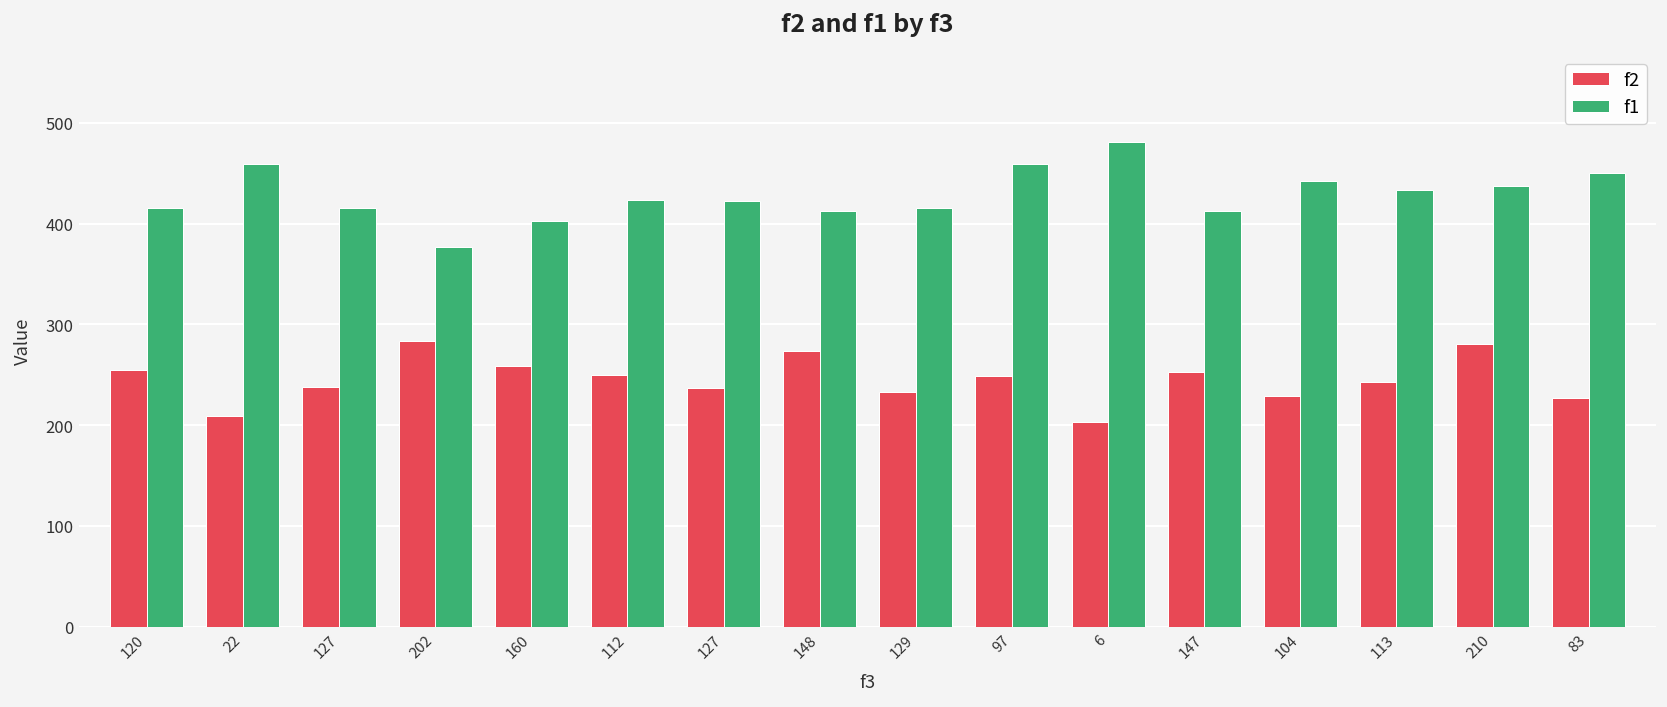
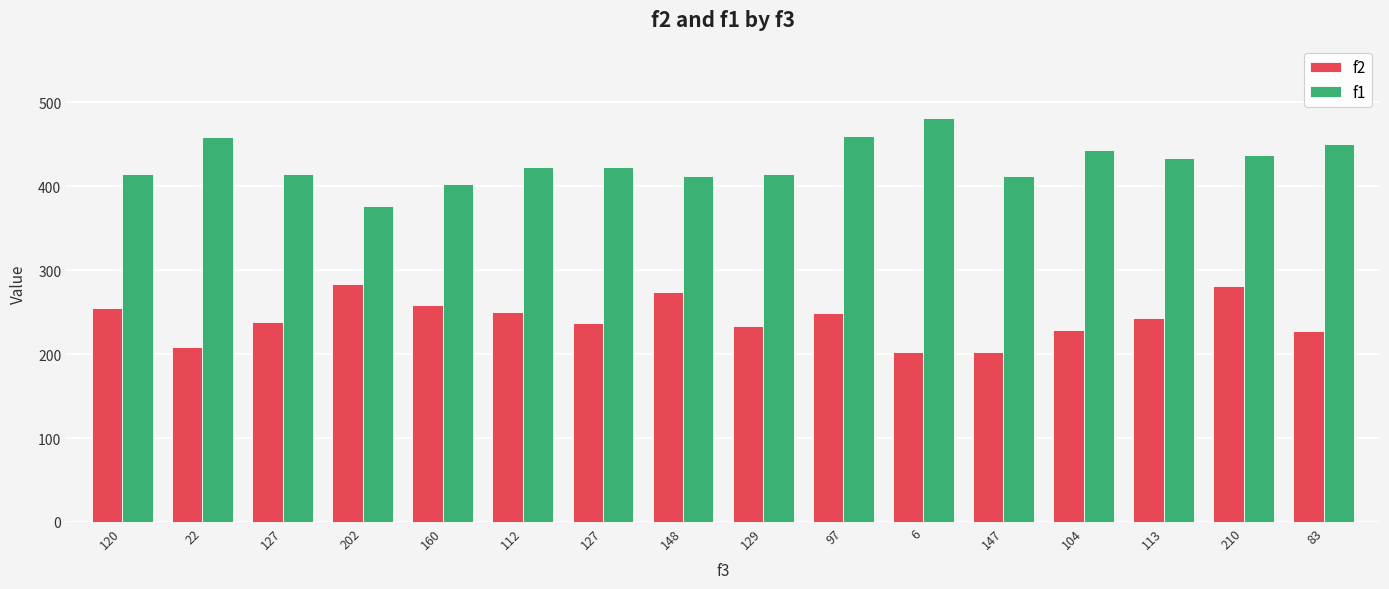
f2, 147: 250 -> 200
